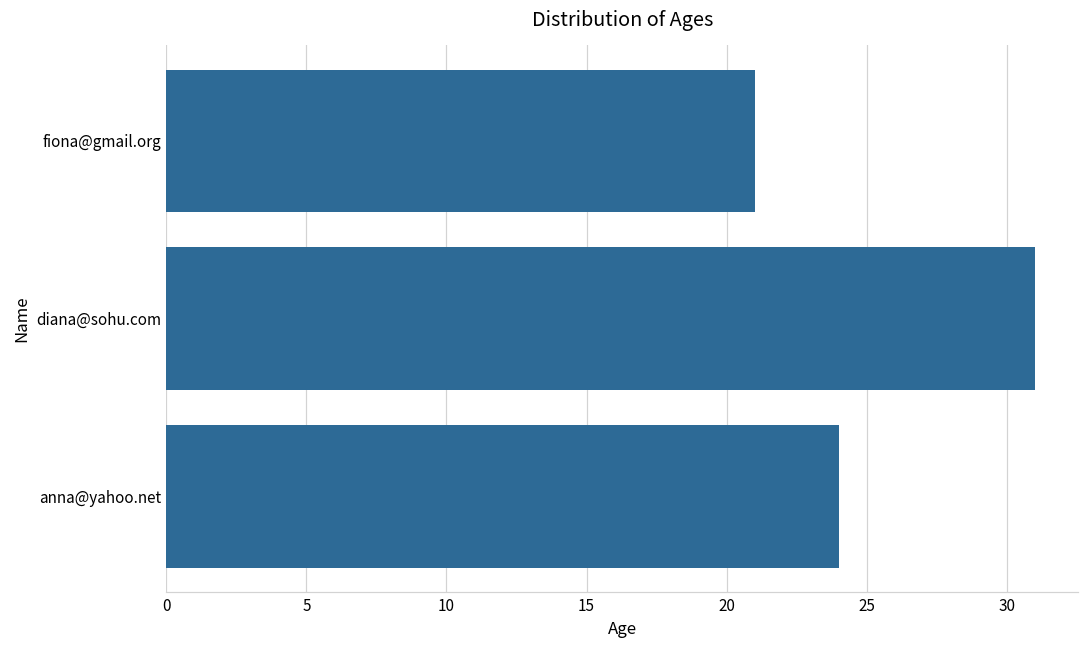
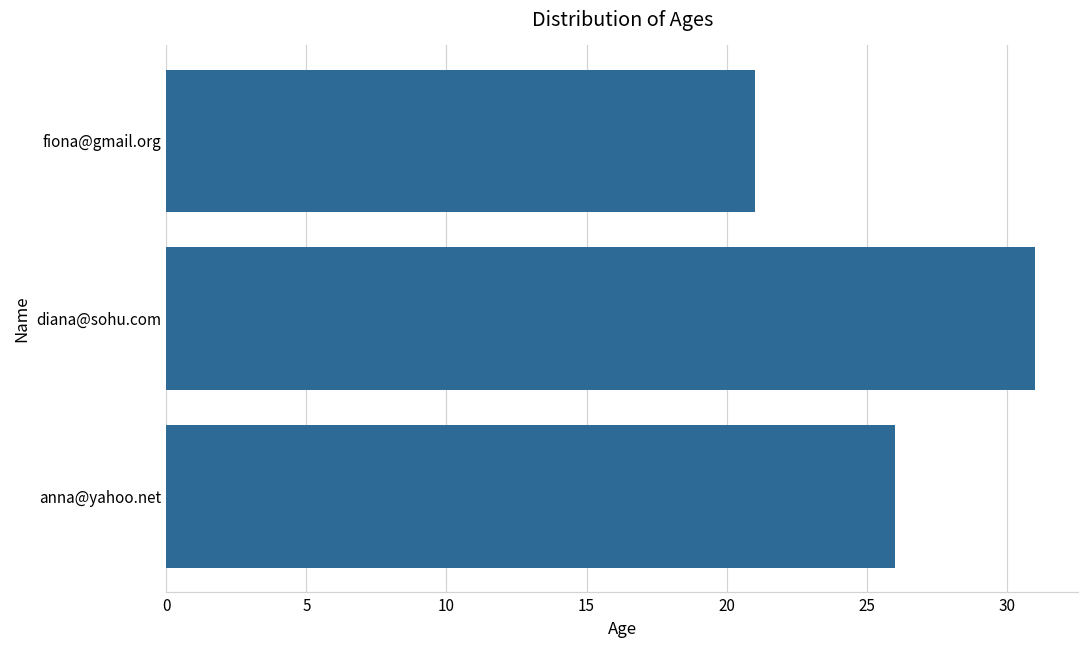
anna@yahoo.net: 24 -> 26
